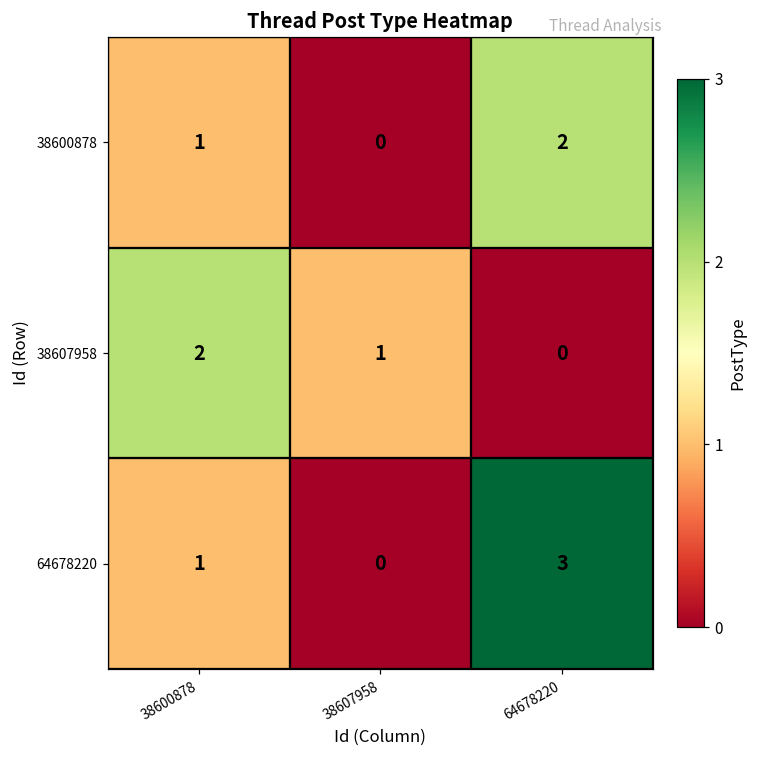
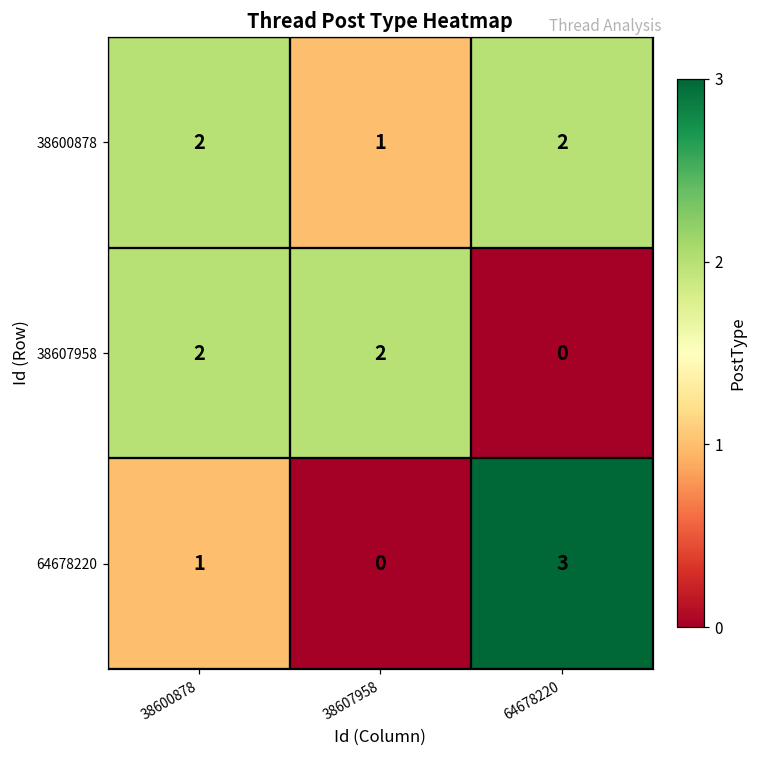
38600878, 38600878: 1 -> 2
38600878, 38607958: 0 -> 1
38607958, 38607958: 1 -> 2
